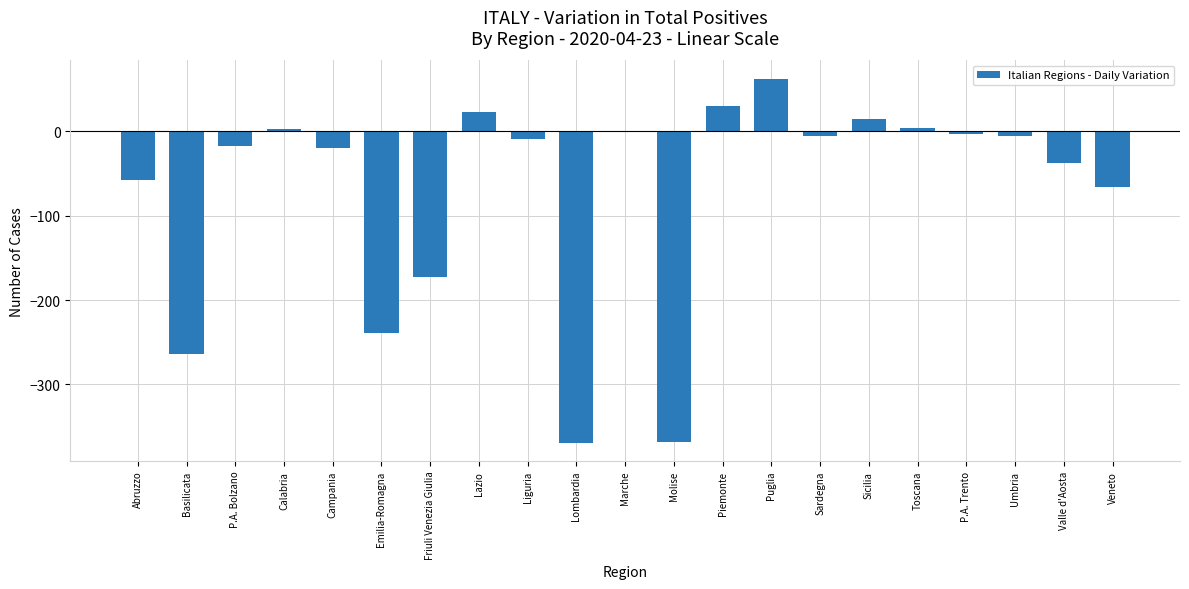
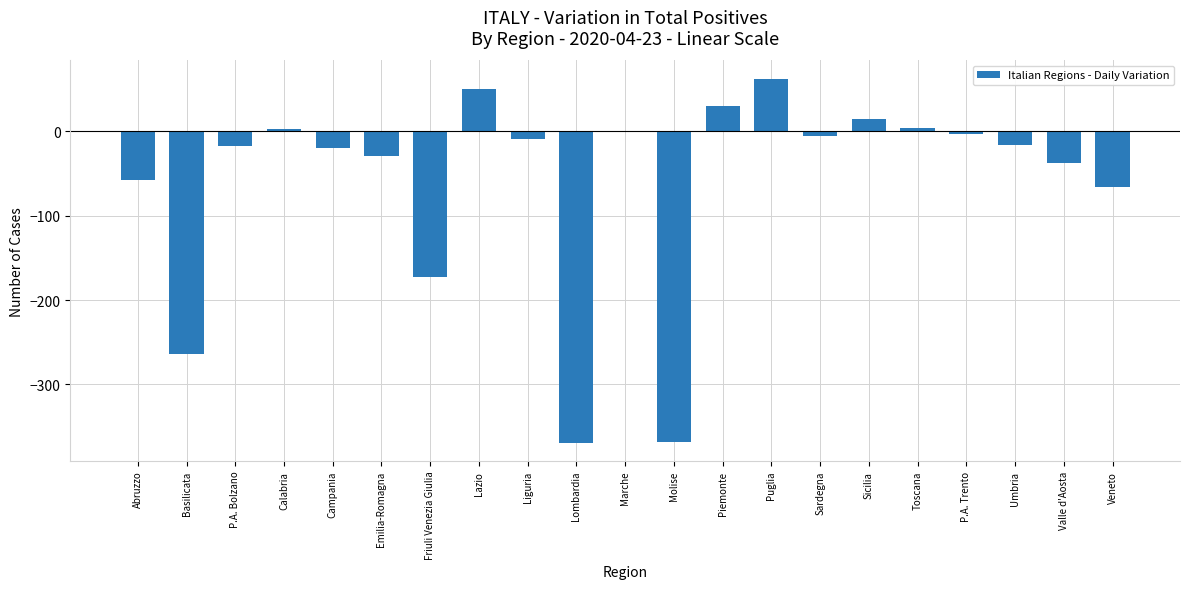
Emilia-Romagna: -240 -> -30
Lazio: 20 -> 50
Umbria: -10 -> -20
